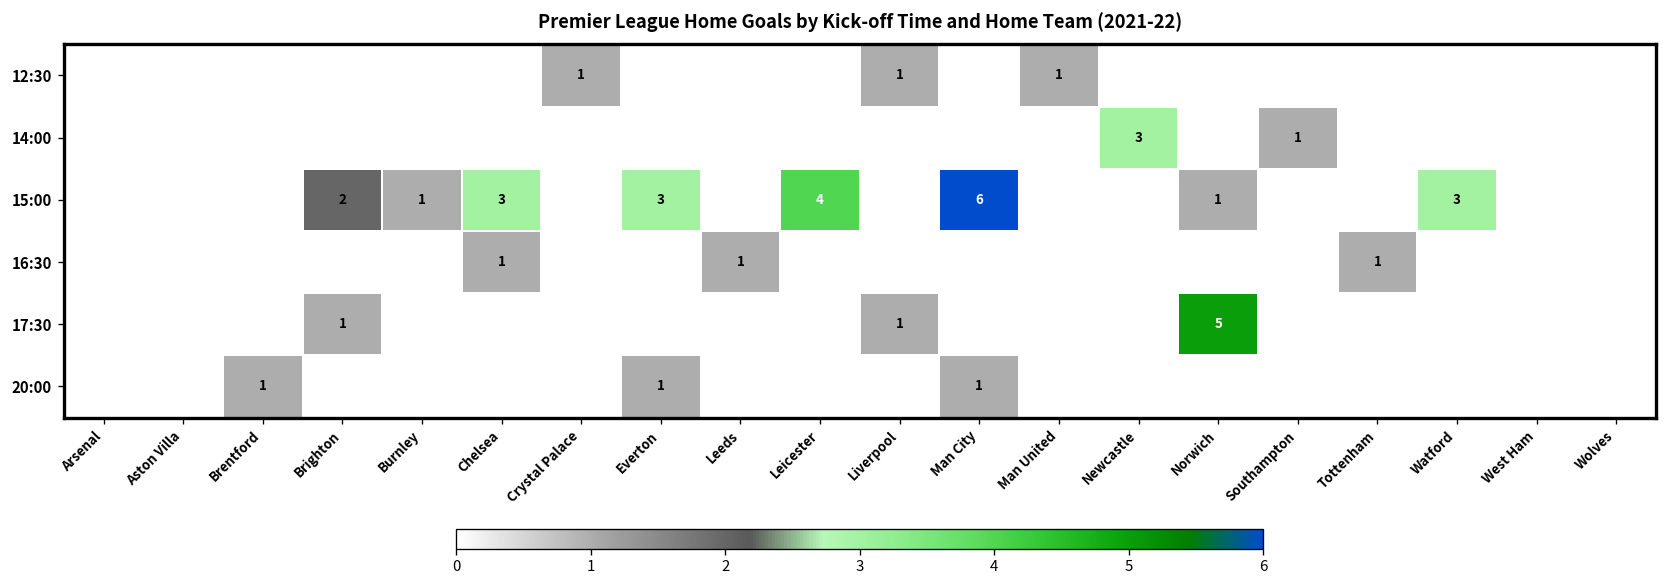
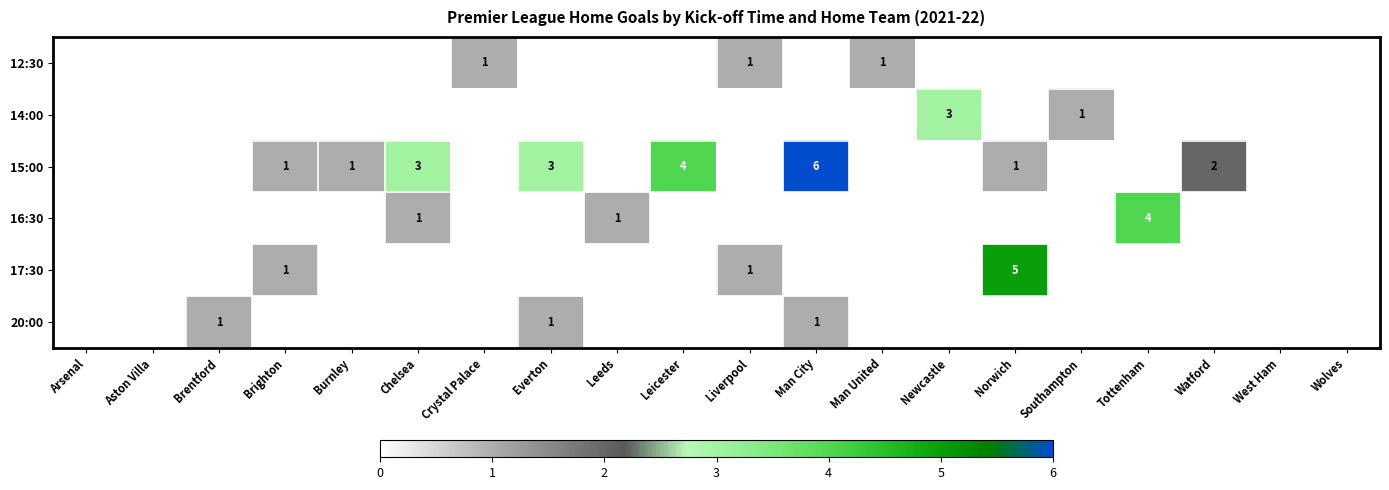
15:00, Brighton: 2 -> 1
15:00, Watford: 3 -> 2
16:30, Tottenham: 1 -> 4
